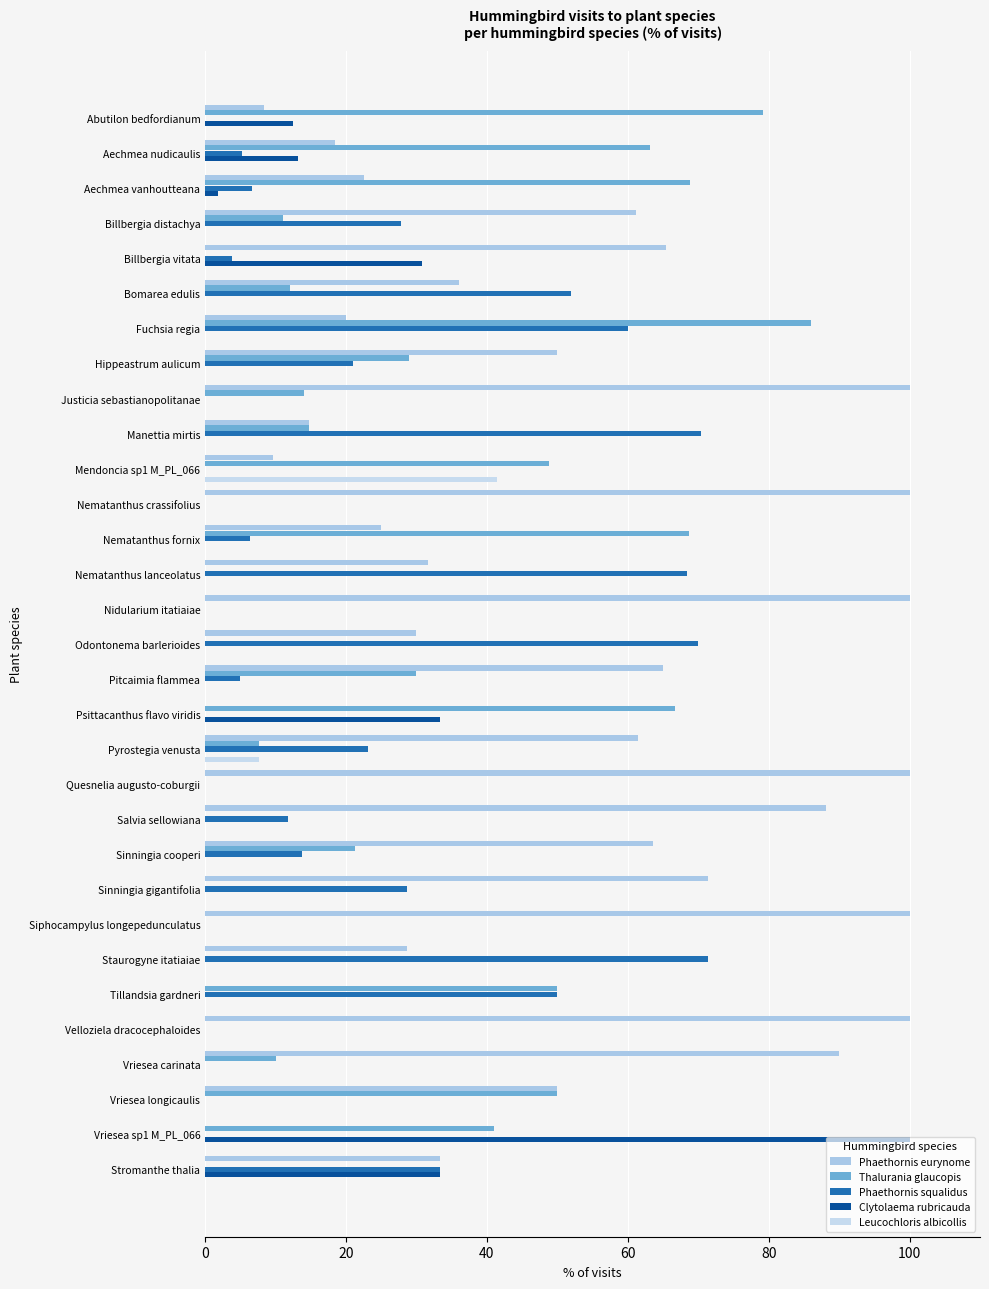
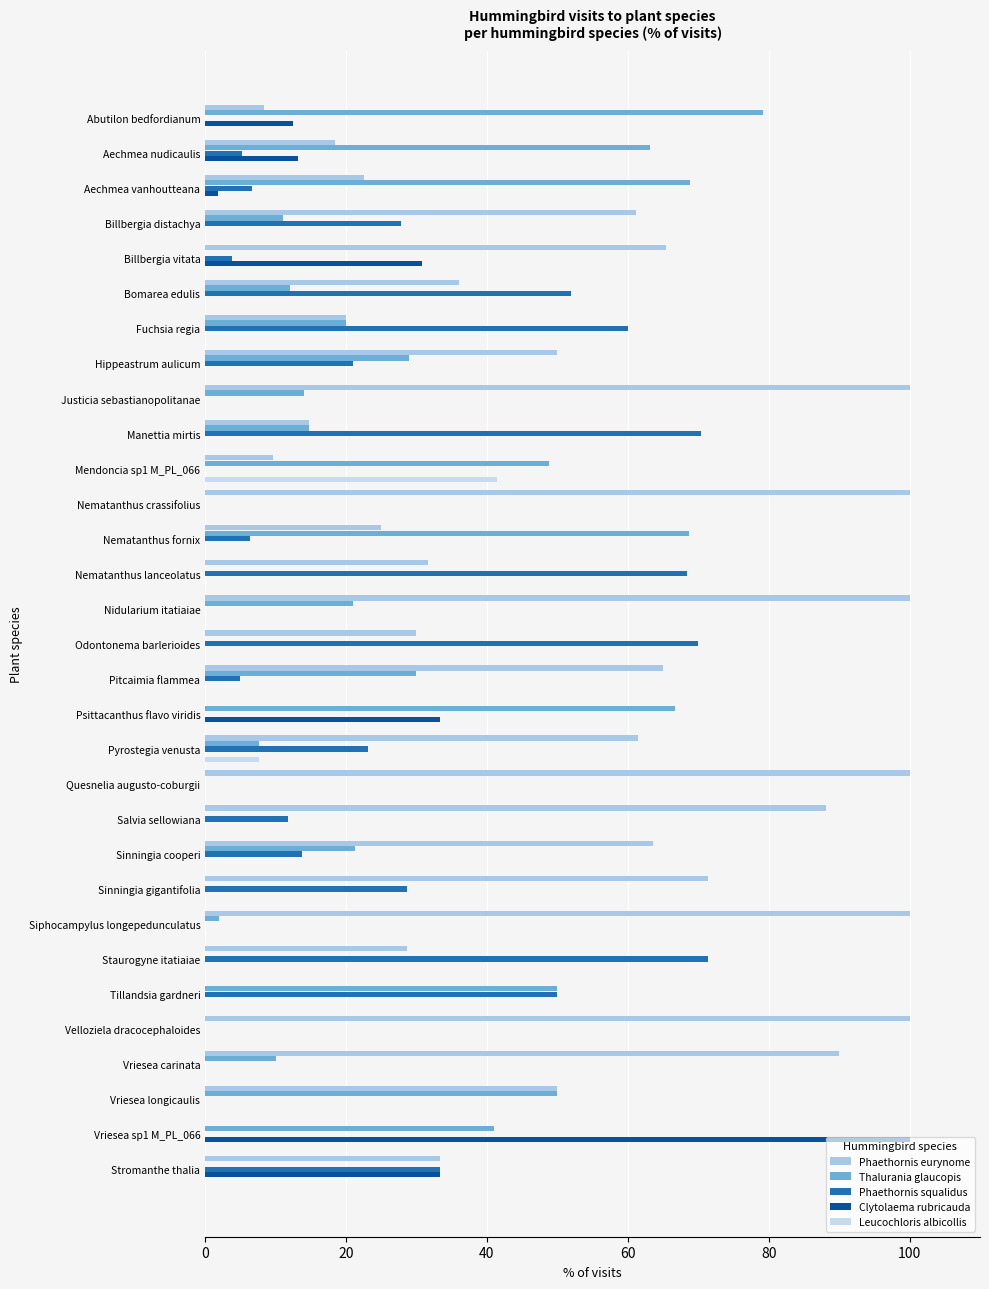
Thalurania glaucopis, Fuchsia regia: 86 -> 20
Thalurania glaucopis, Nidularium itatiaiae: 0 -> 21
Thalurania glaucopis, Siphocampylus longepedunculatus: 0 -> 2
